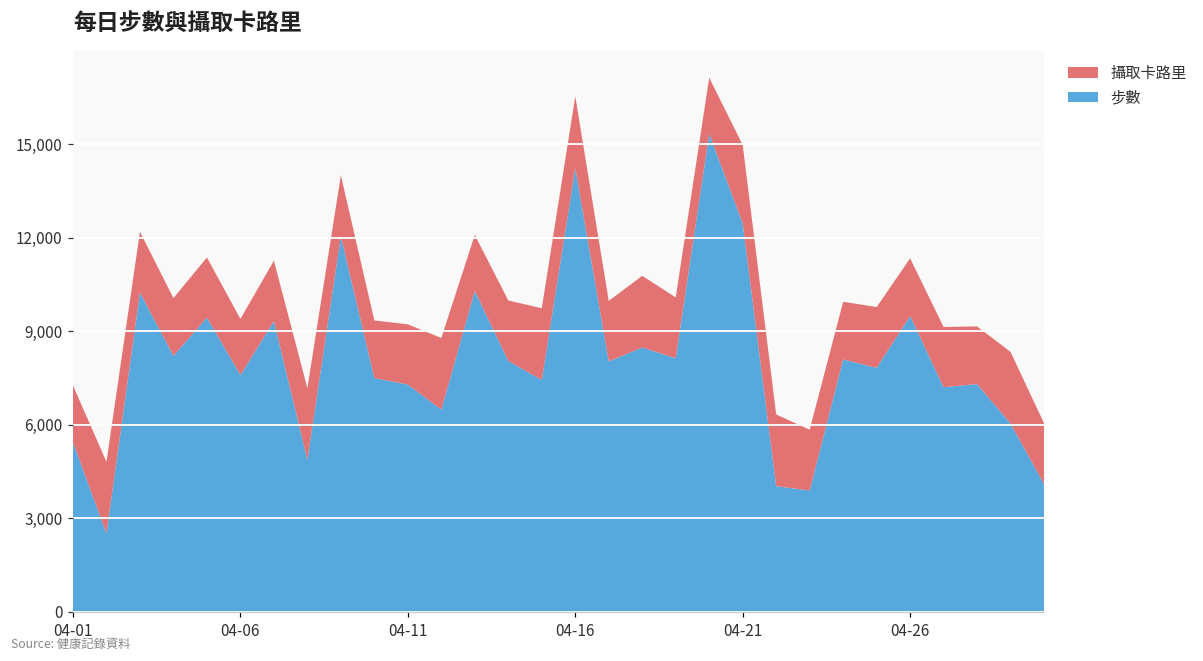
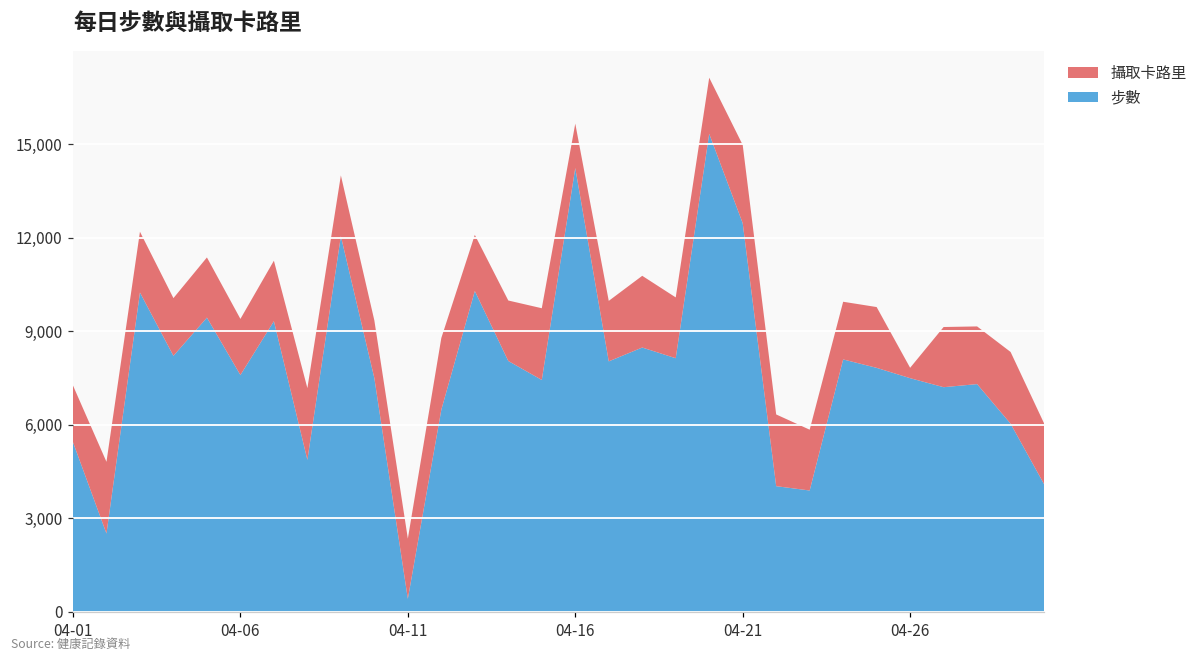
步數, 04-11: 7,300 -> 400
攝取卡路里, 04-16: 2,300 -> 1,400
步數, 04-26: 9,500 -> 7,500
攝取卡路里, 04-26: 1,900 -> 300
